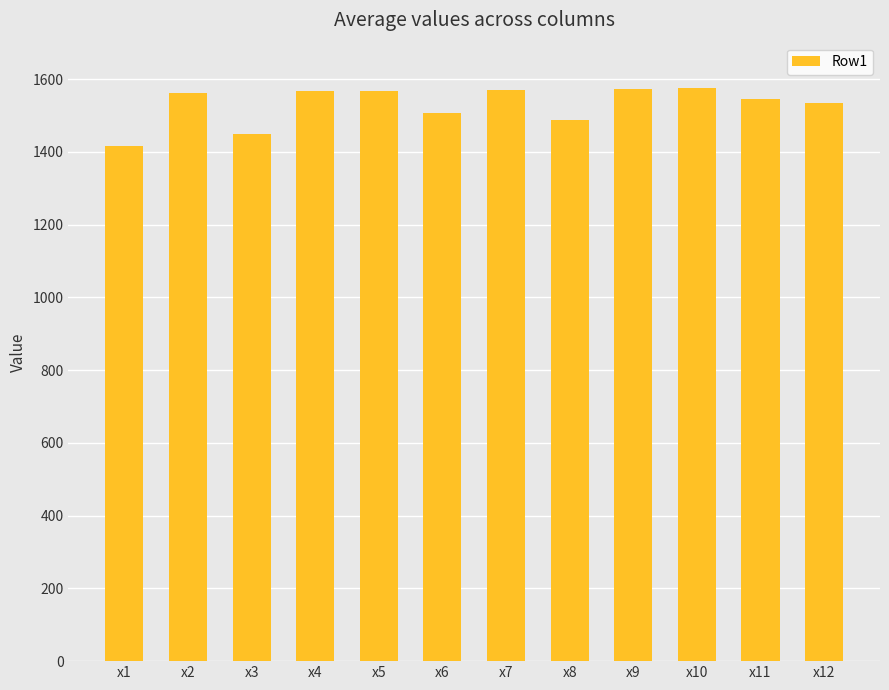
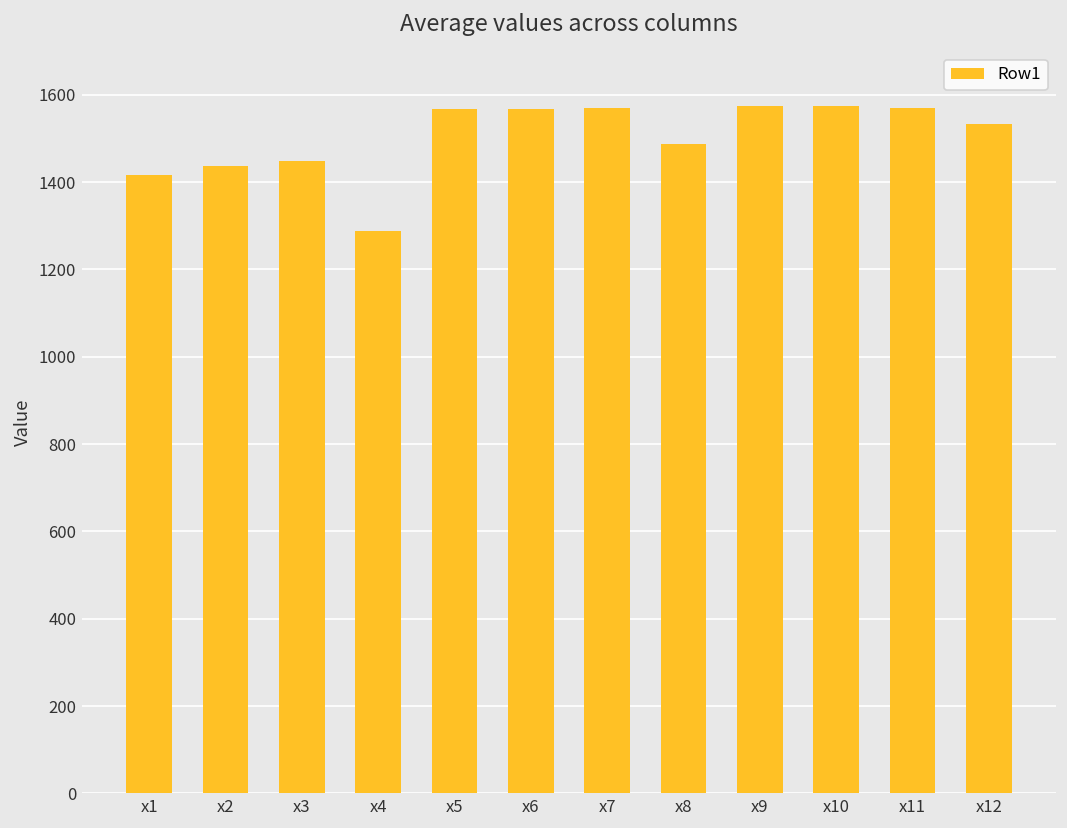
x2: 1560 -> 1440
x4: 1570 -> 1290
x6: 1510 -> 1570
x11: 1540 -> 1570
